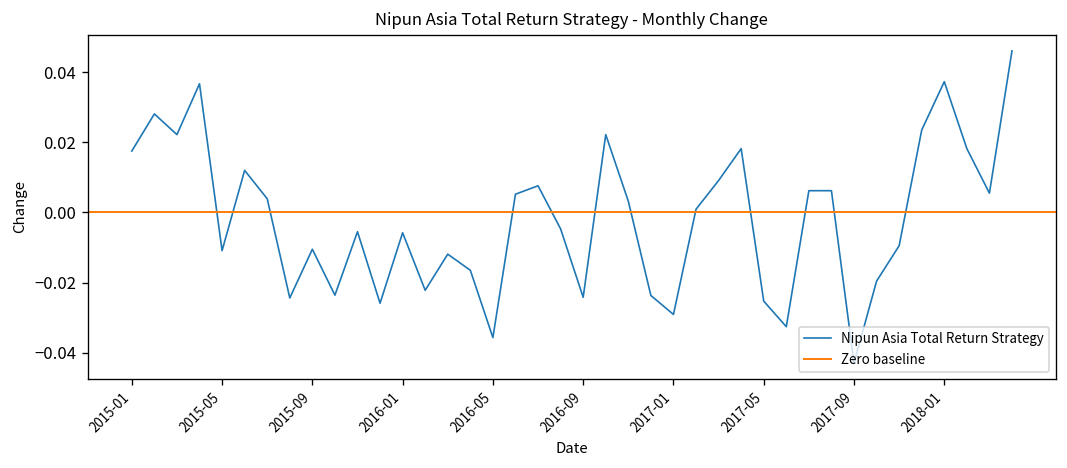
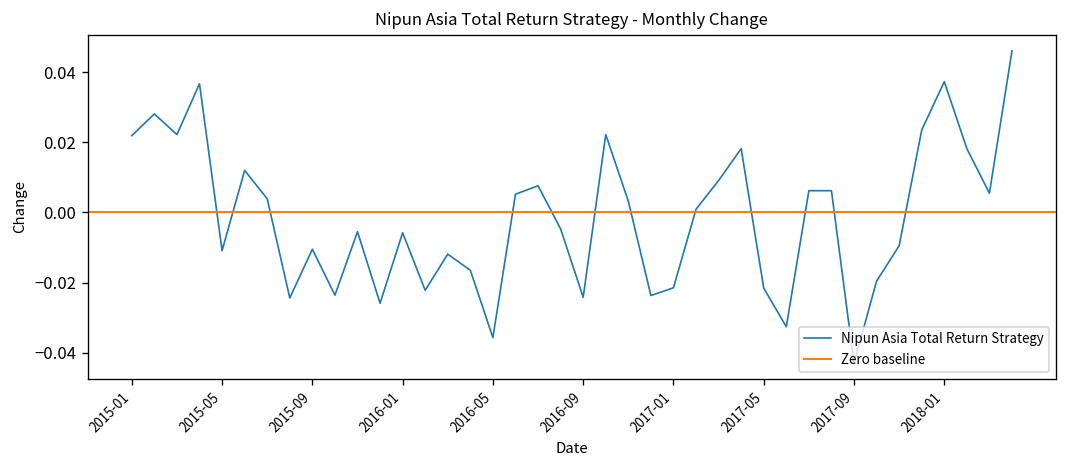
2015-01: 0.018 -> 0.022
2017-01: -0.029 -> -0.022
2017-05: -0.025 -> -0.022
